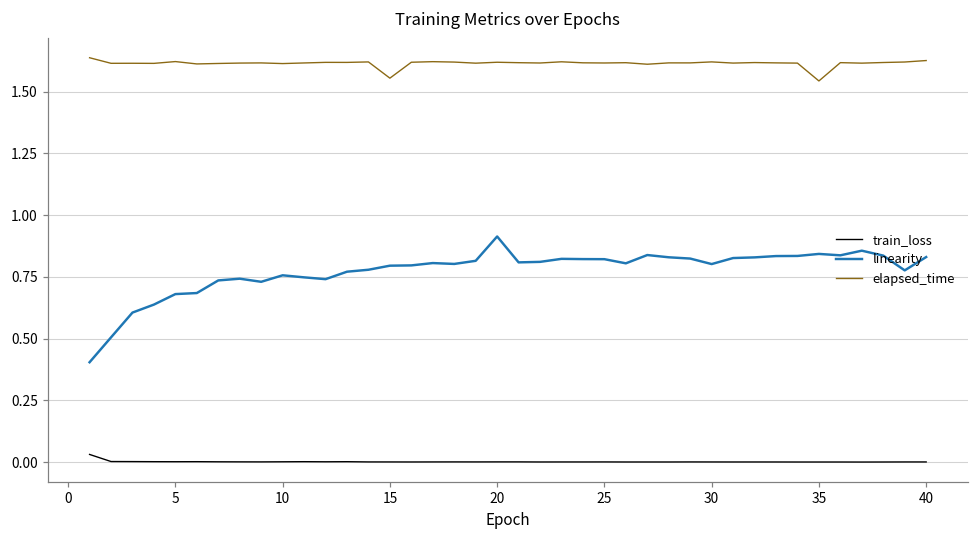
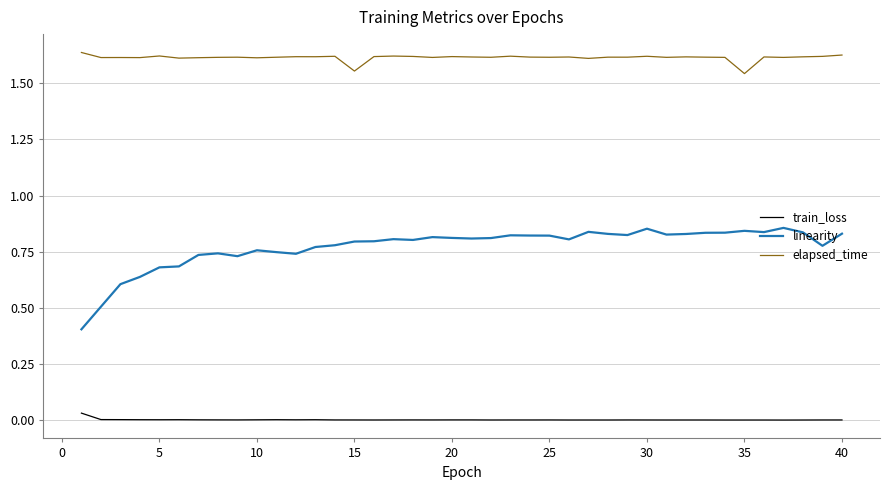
linearity, 20: 0.91 -> 0.81
linearity, 30: 0.80 -> 0.85
